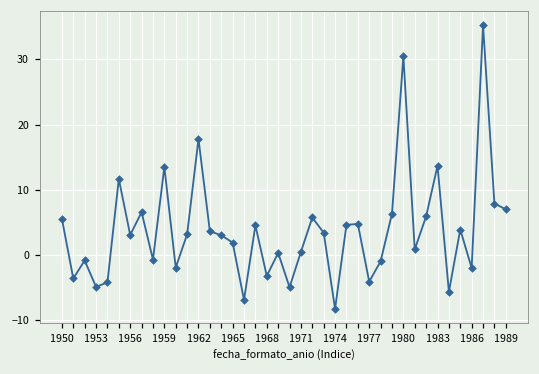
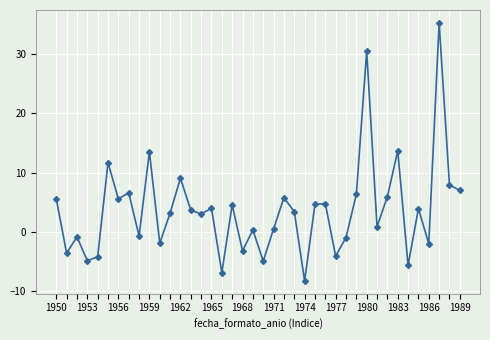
1956: 3 -> 6
1962: 18 -> 9
1965: 2 -> 4
